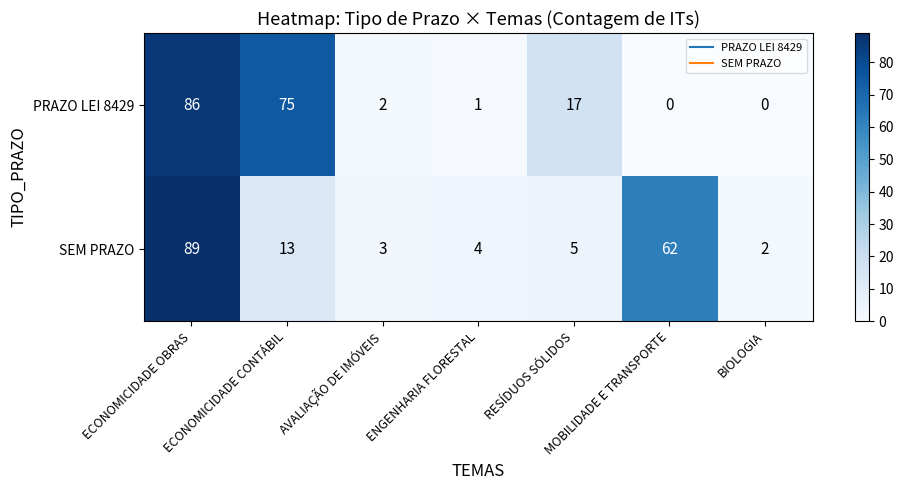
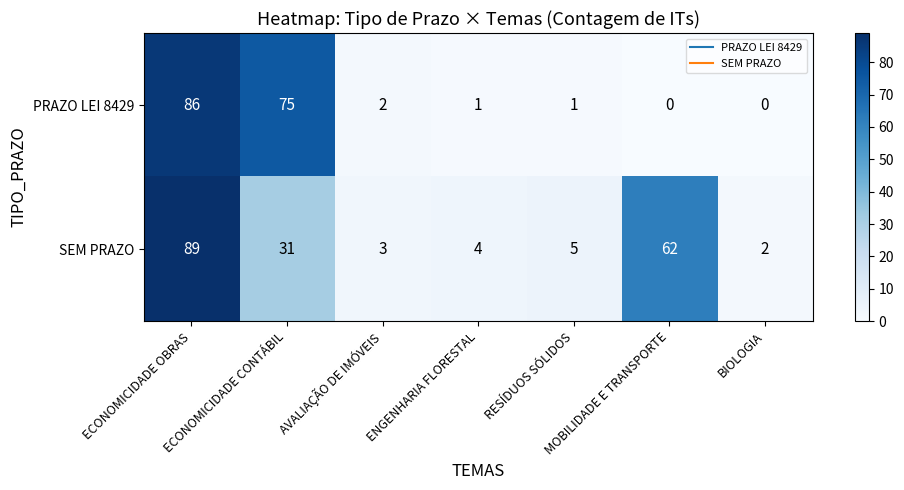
PRAZO LEI 8429, RESÍDUOS SÓLIDOS: 17 -> 1
SEM PRAZO, ECONOMICIDADE CONTÁBIL: 13 -> 31
